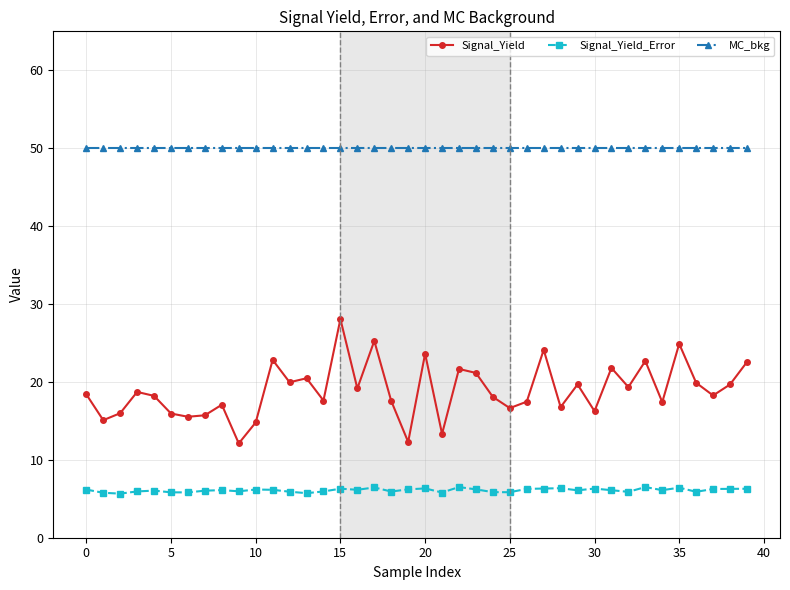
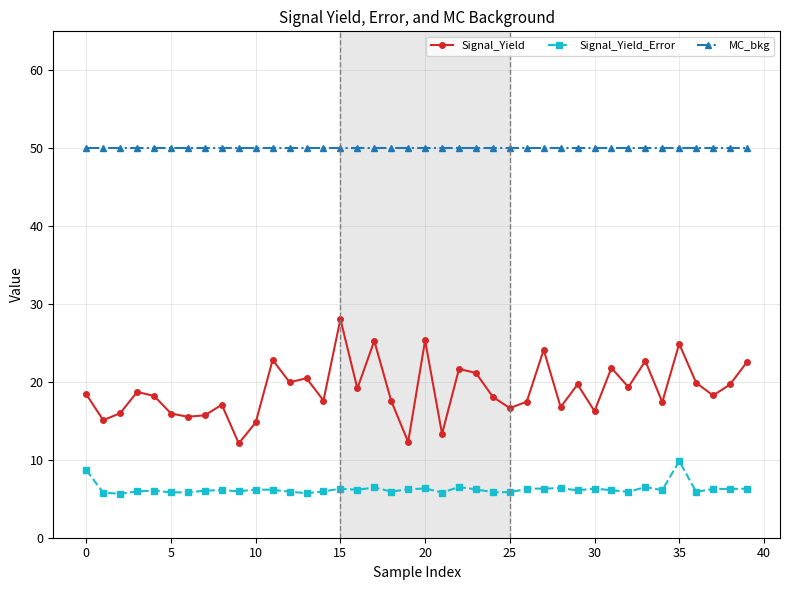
Signal_Yield_Error, 0: 6 -> 9
Signal_Yield, 20: 24 -> 25
Signal_Yield_Error, 35: 6 -> 10
